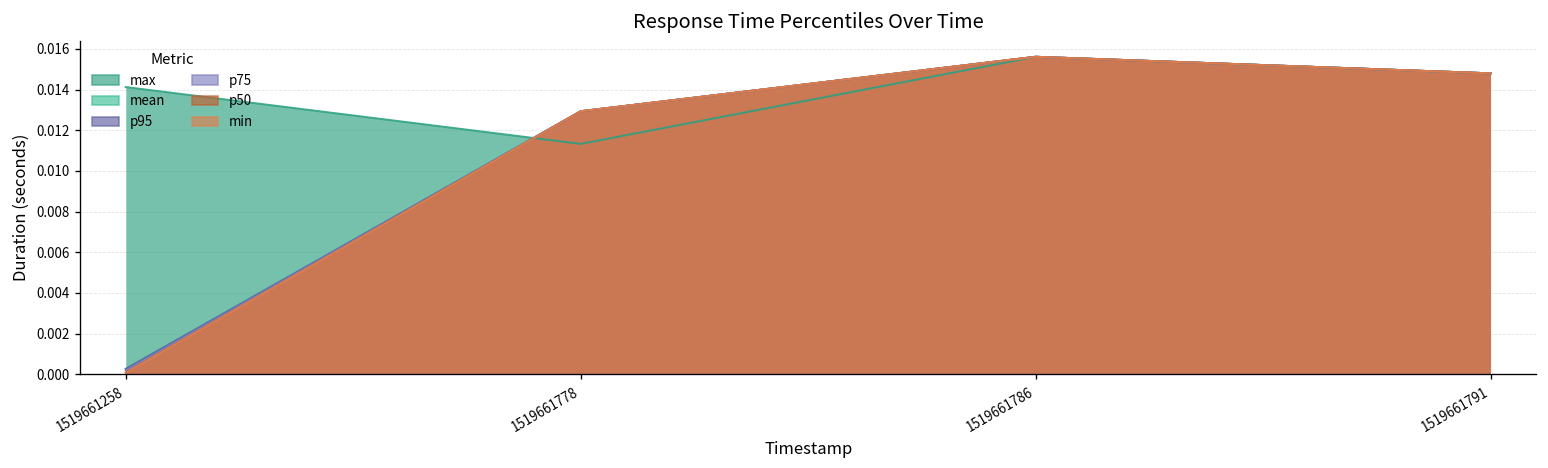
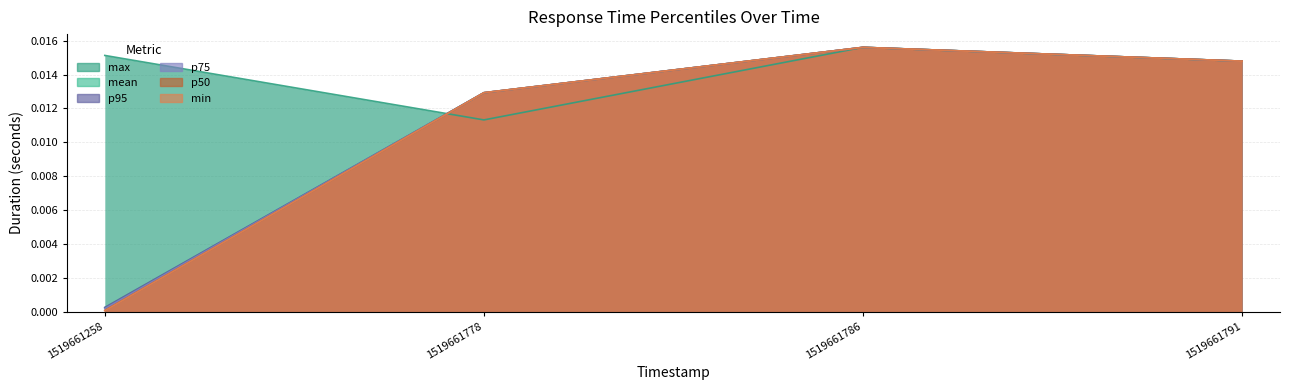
max, 1519661258: 0.0141 -> 0.0151
